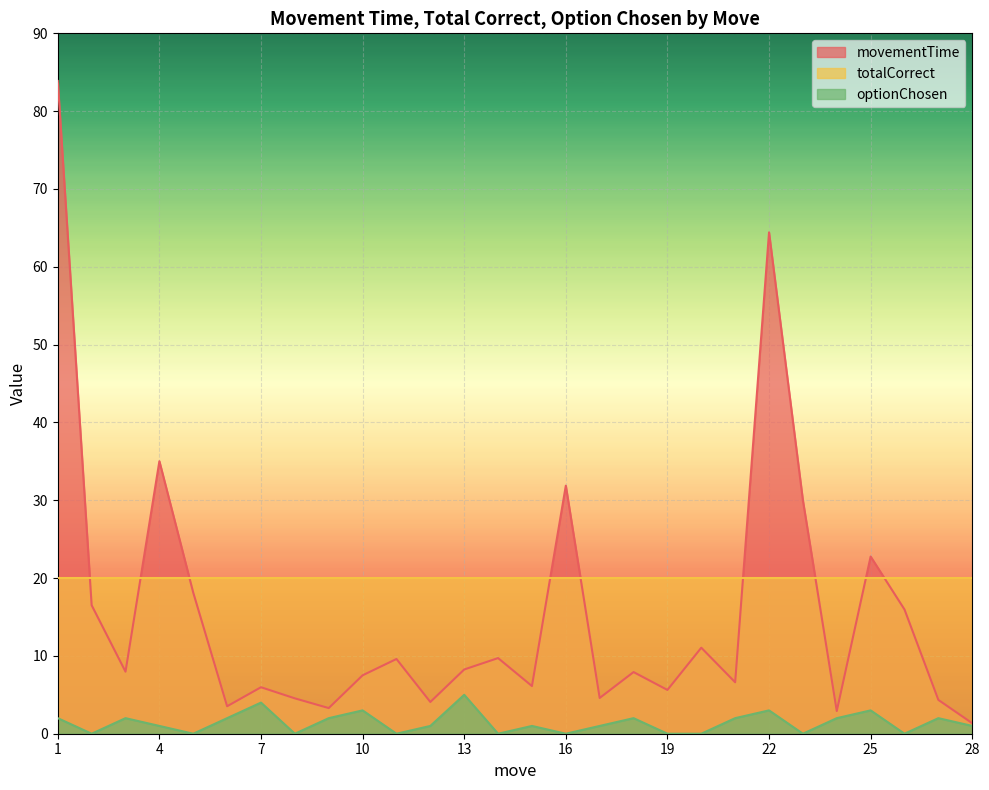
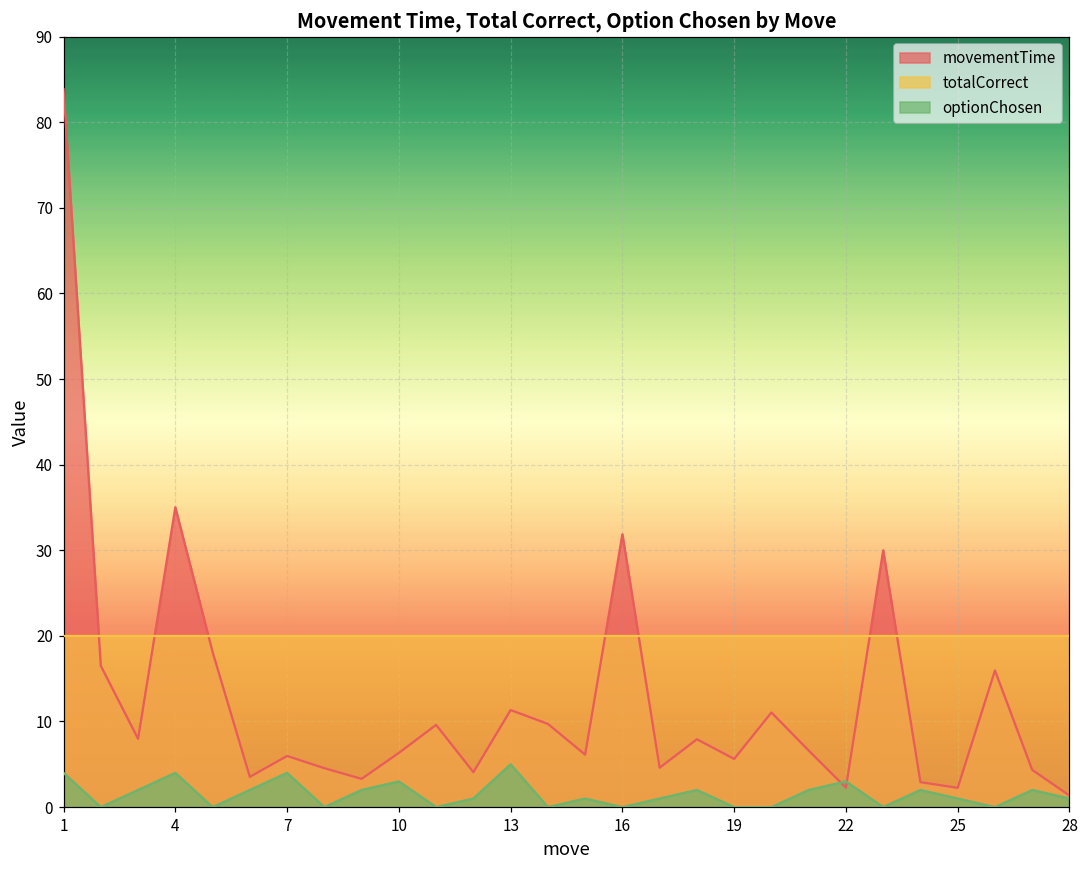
optionChosen, 1: 2 -> 4
optionChosen, 4: 1 -> 4
movementTime, 10: 8 -> 6
movementTime, 13: 8 -> 11
movementTime, 22: 64 -> 2
movementTime, 25: 23 -> 2
optionChosen, 25: 3 -> 1
